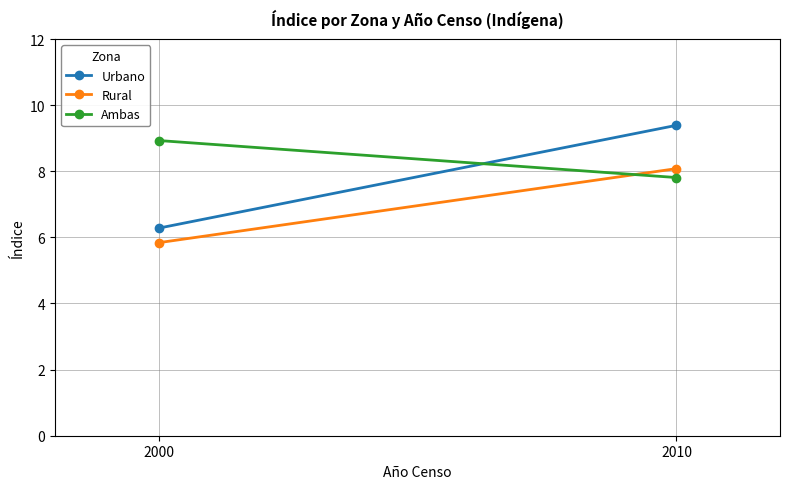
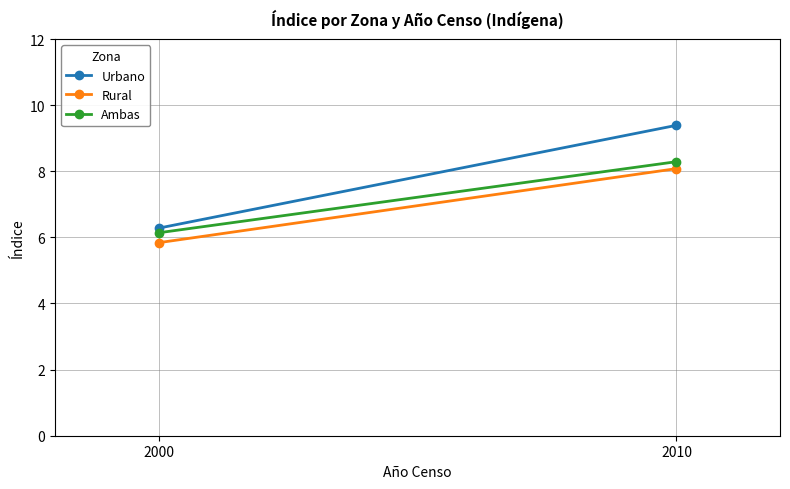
Ambas, 2000: 8.9 -> 6.1
Ambas, 2010: 7.8 -> 8.3
